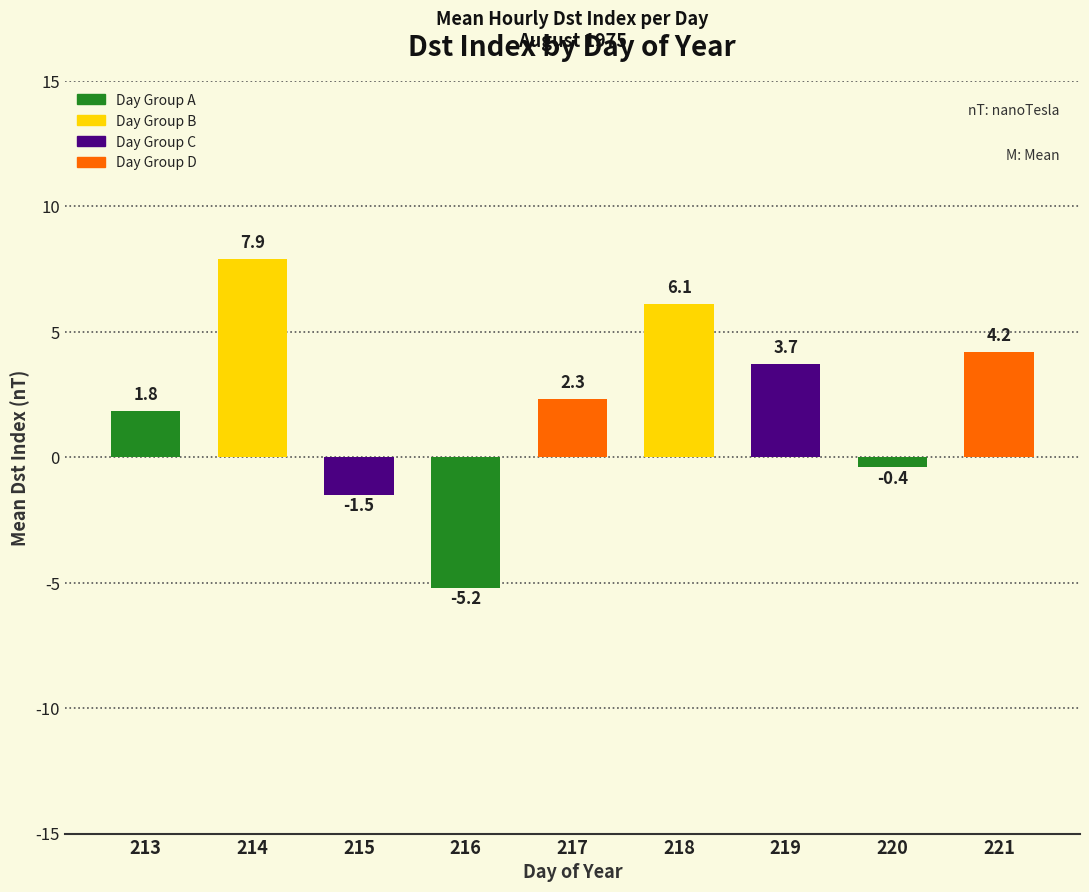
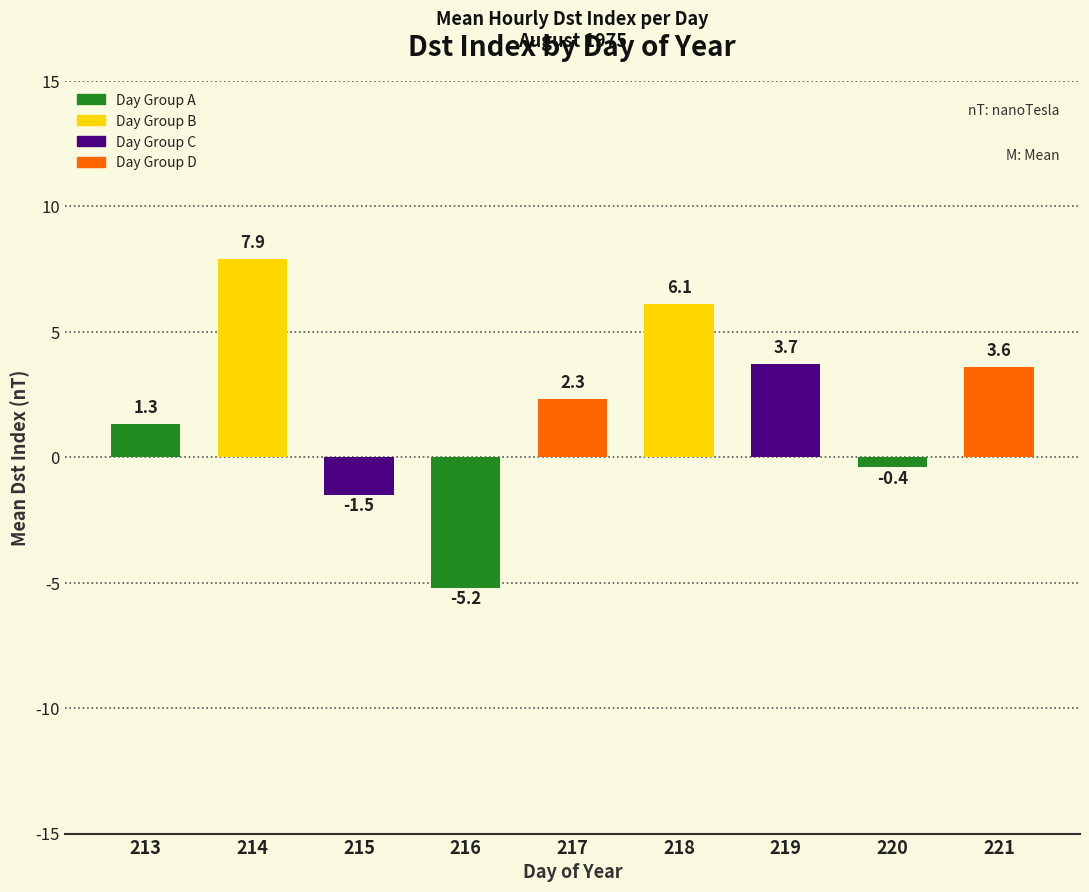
213: 1.8 -> 1.3
221: 4.2 -> 3.6
